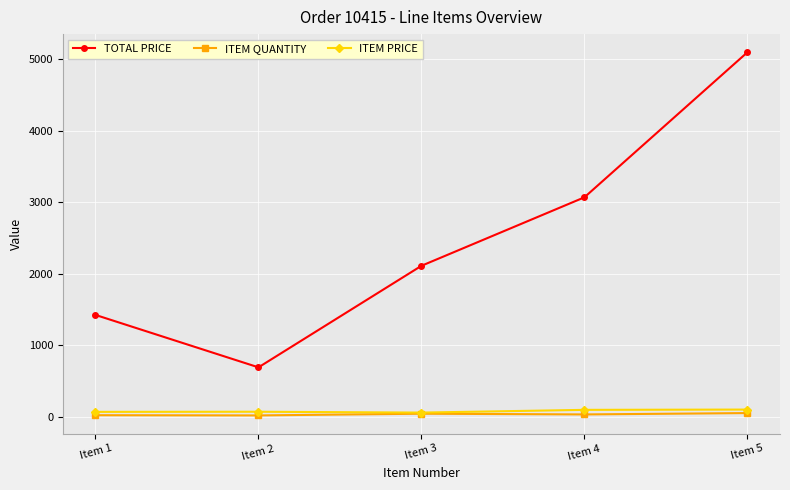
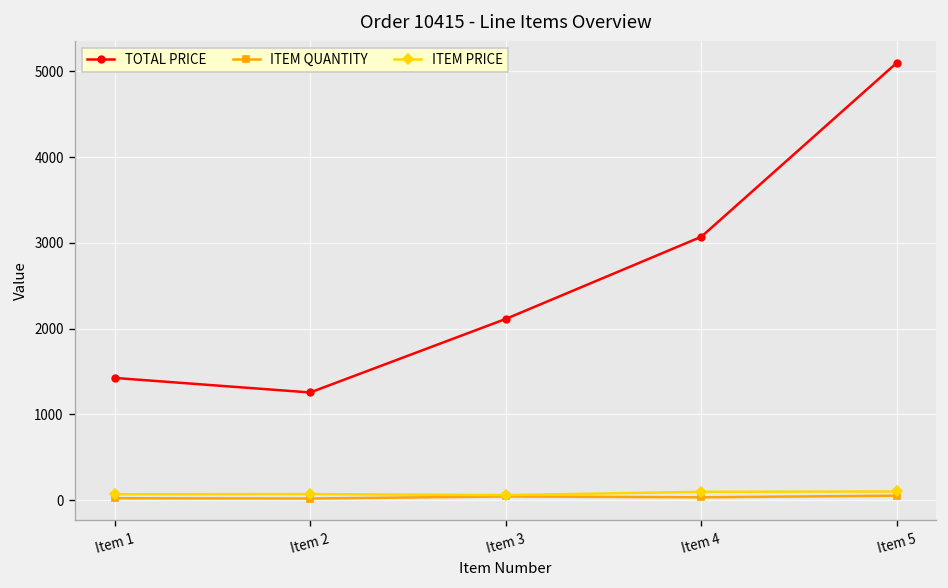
TOTAL PRICE, Item 2: 700 -> 1300
